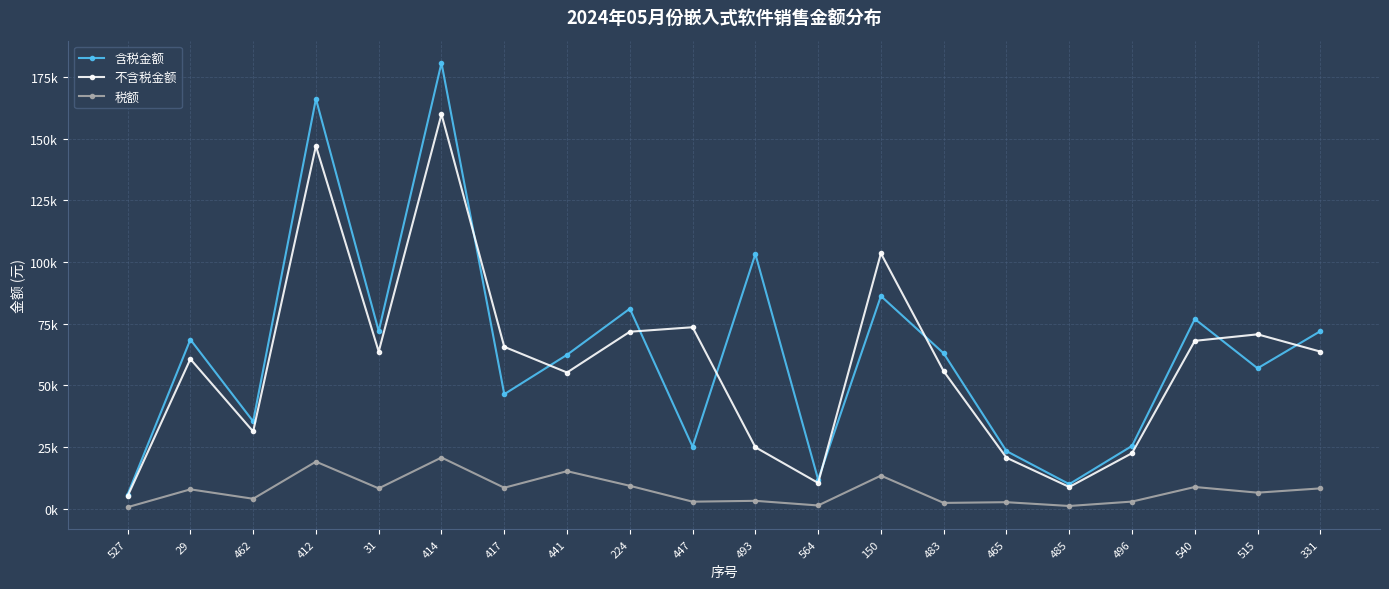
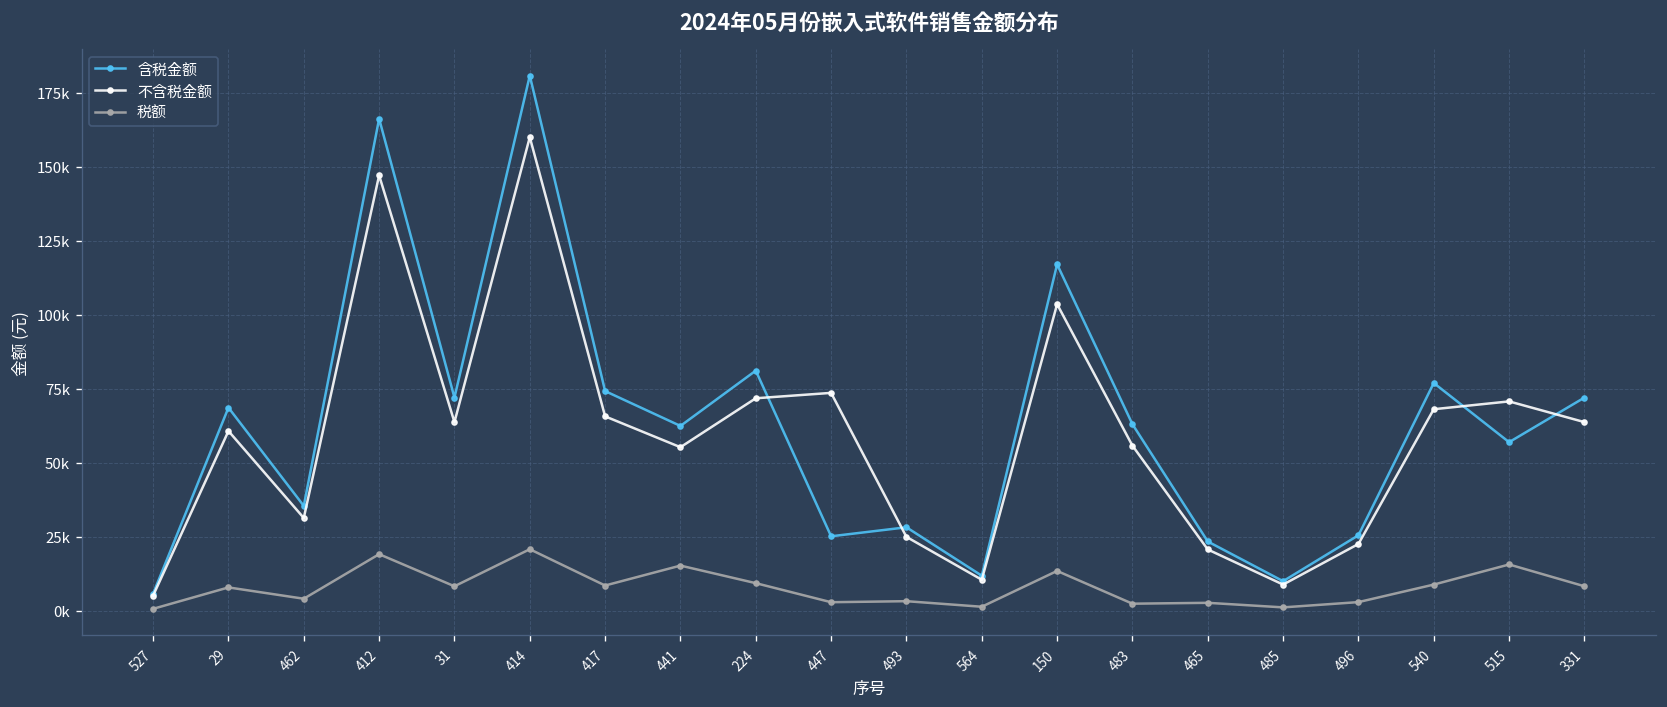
含税金额, 417: 46000 -> 74000
含税金额, 493: 103000 -> 28000
含税金额, 150: 86000 -> 117000
税额, 515: 7000 -> 16000
